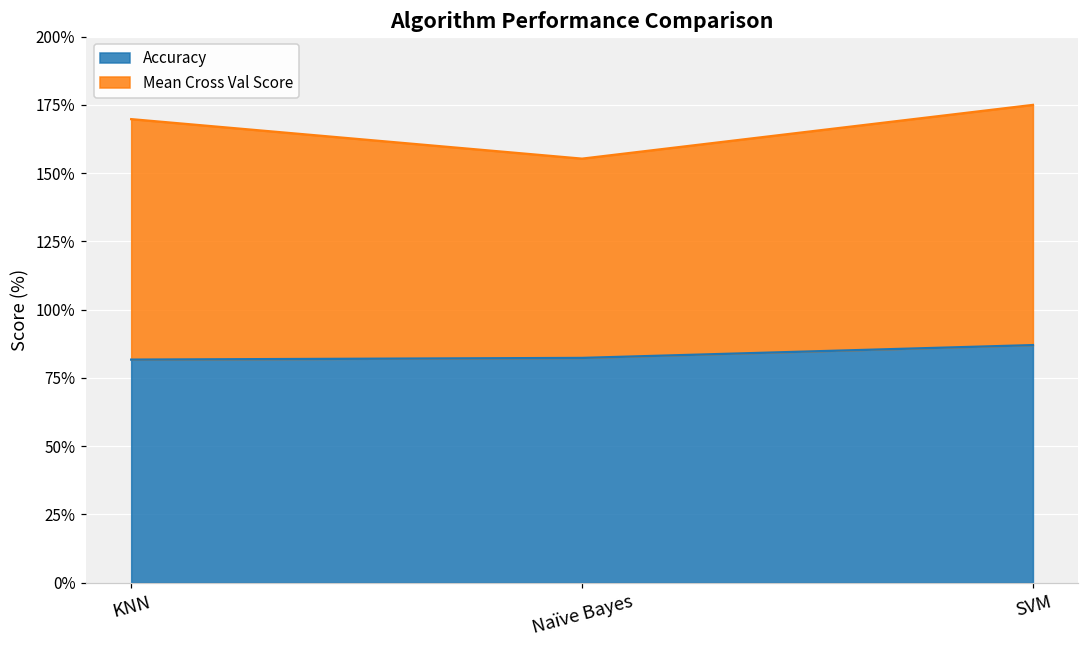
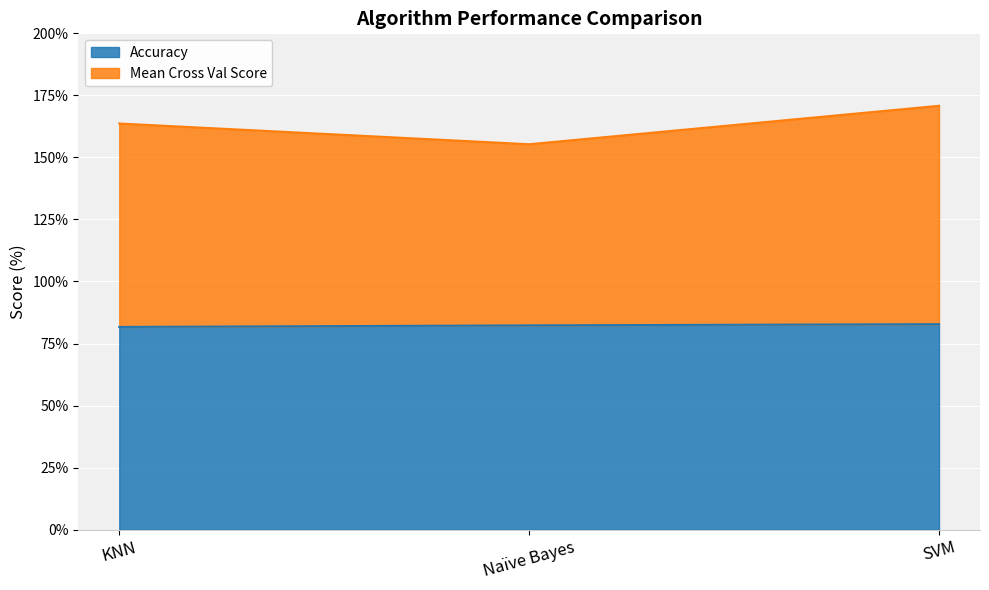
Mean Cross Val Score, KNN: 88% -> 82%
Accuracy, SVM: 87% -> 83%
